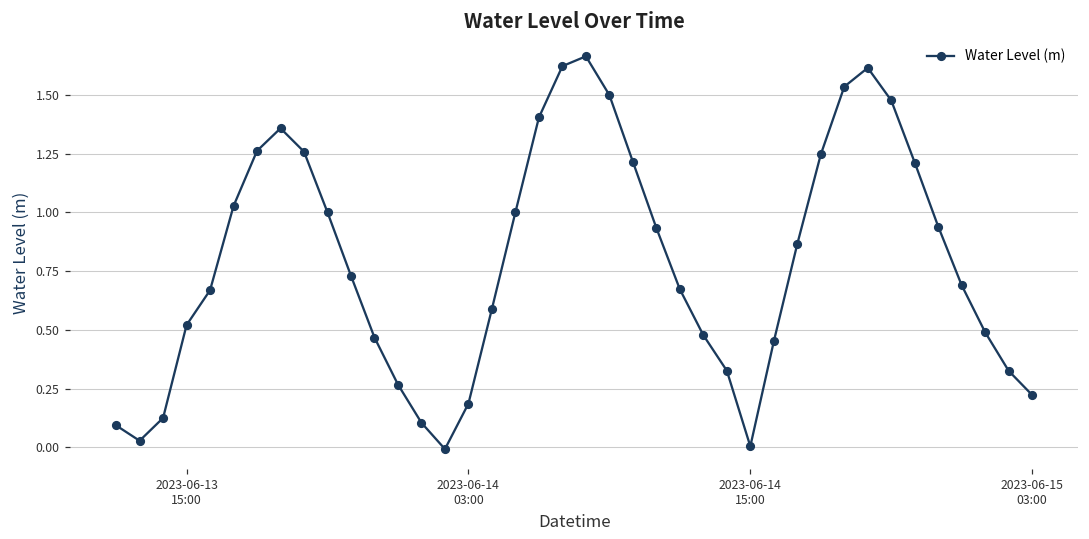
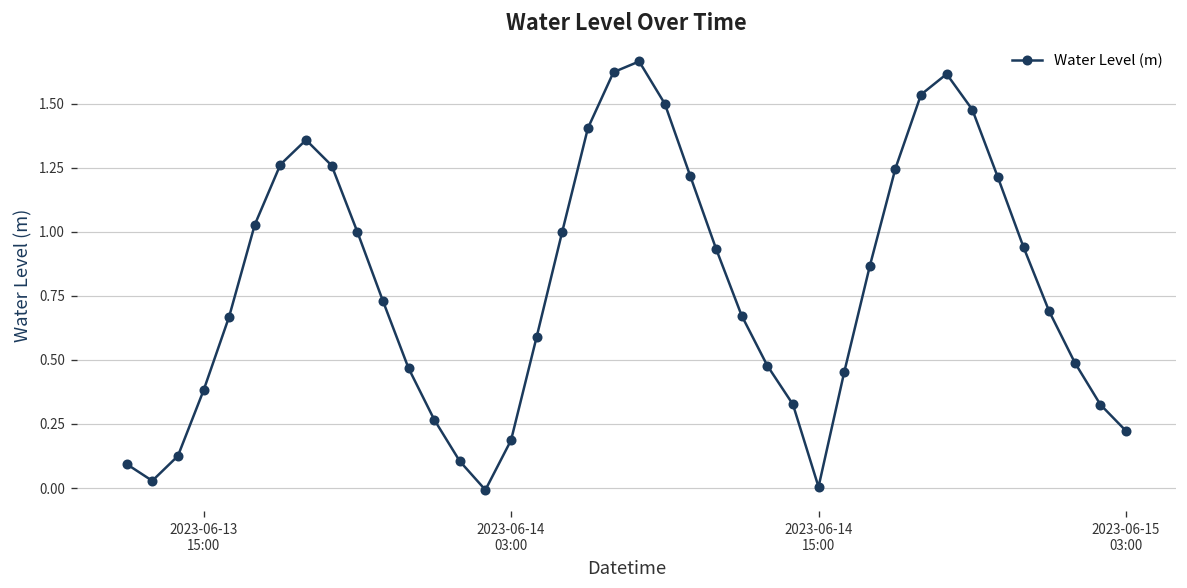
2023-06-13 15:00: 0.52 -> 0.38
